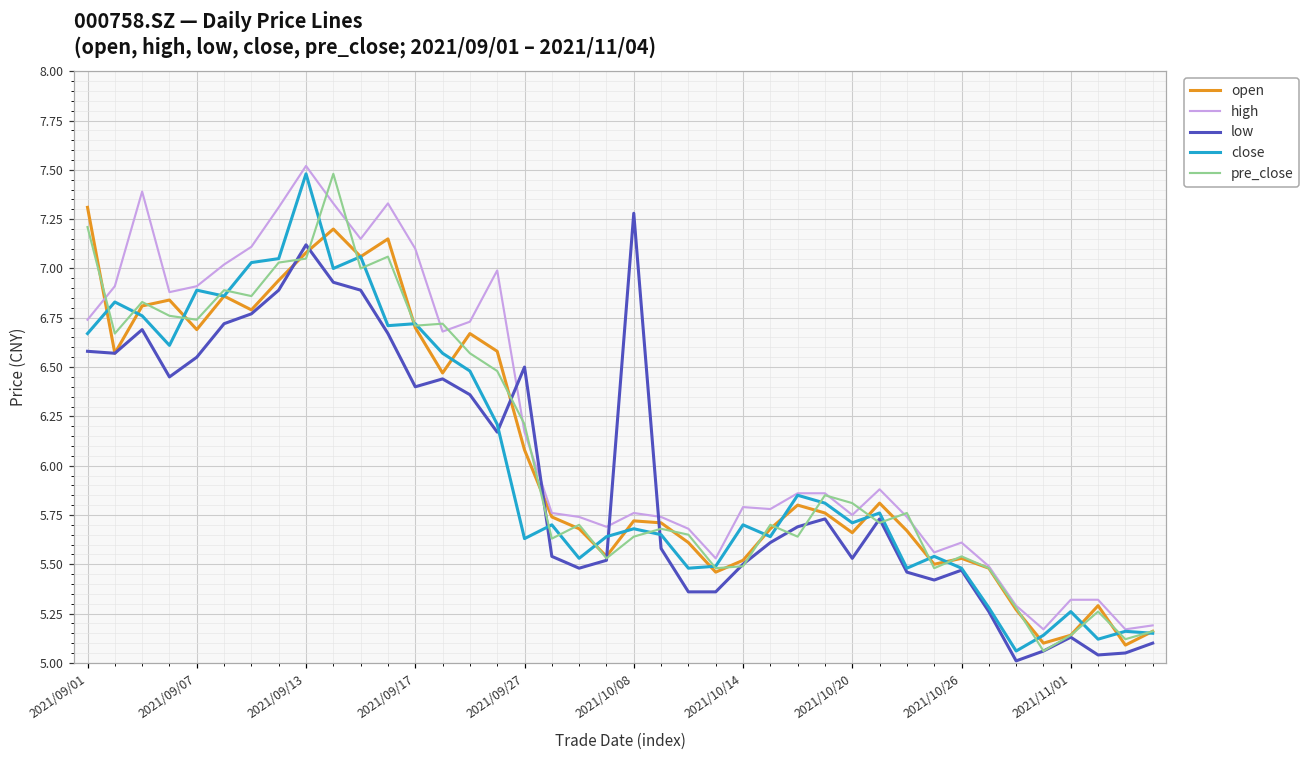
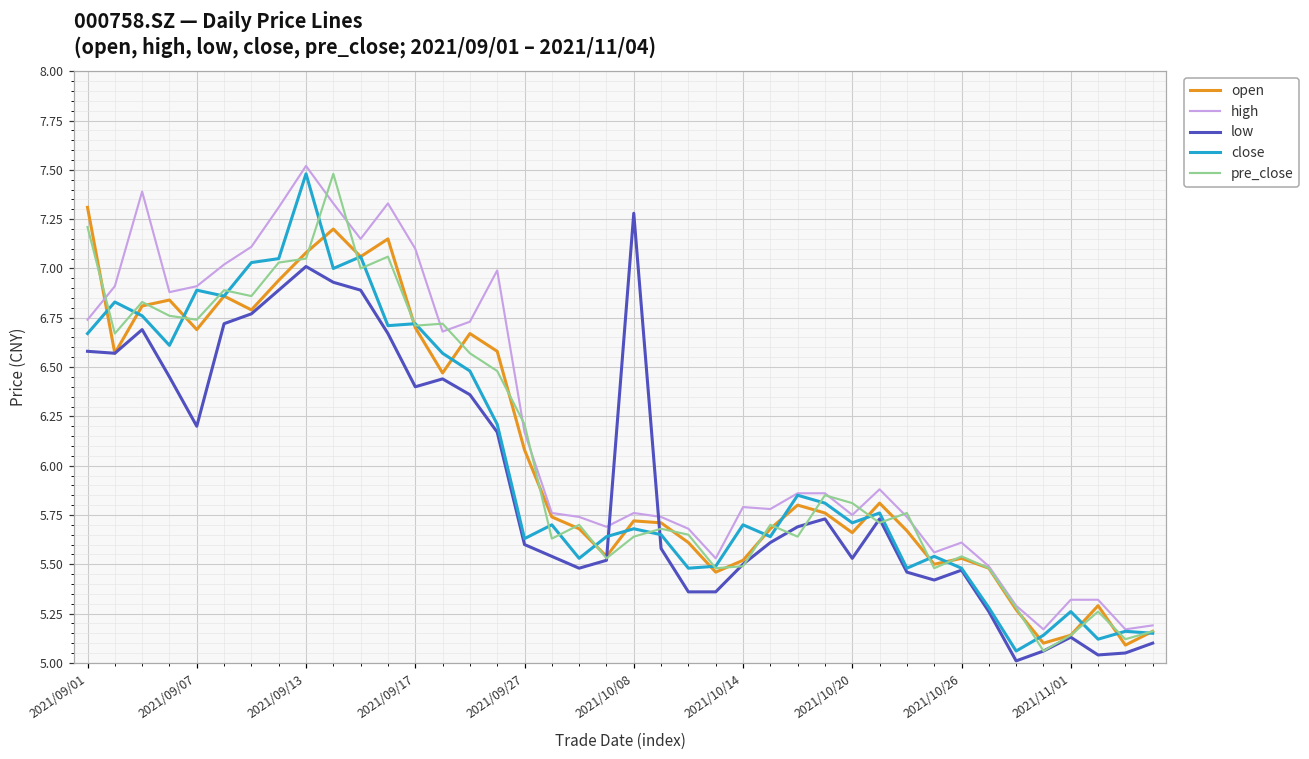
low, 2021/09/07: 6.55 -> 6.20
low, 2021/09/13: 7.12 -> 7.01
low, 2021/09/27: 6.5 -> 5.6
